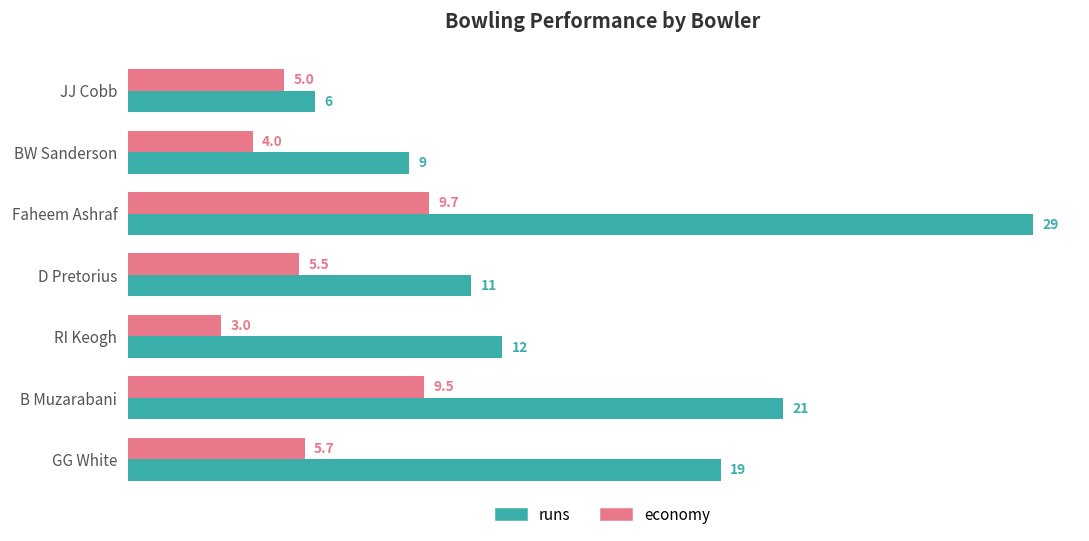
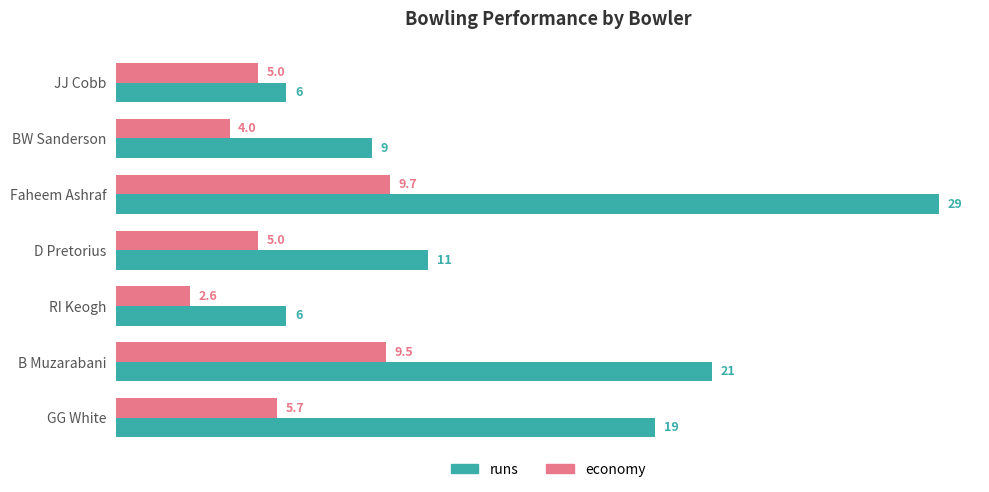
economy, D Pretorius: 5.5 -> 5.0
economy, RI Keogh: 3.0 -> 2.6
runs, RI Keogh: 12 -> 6
